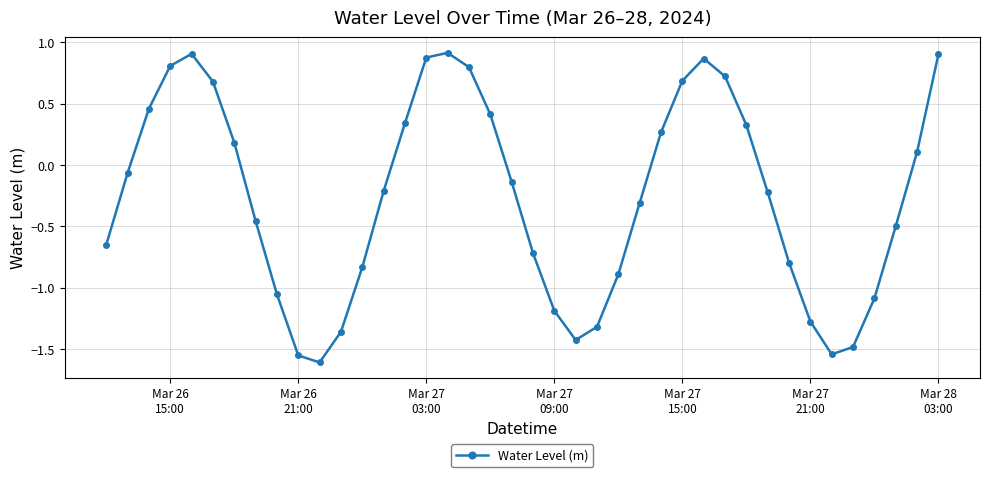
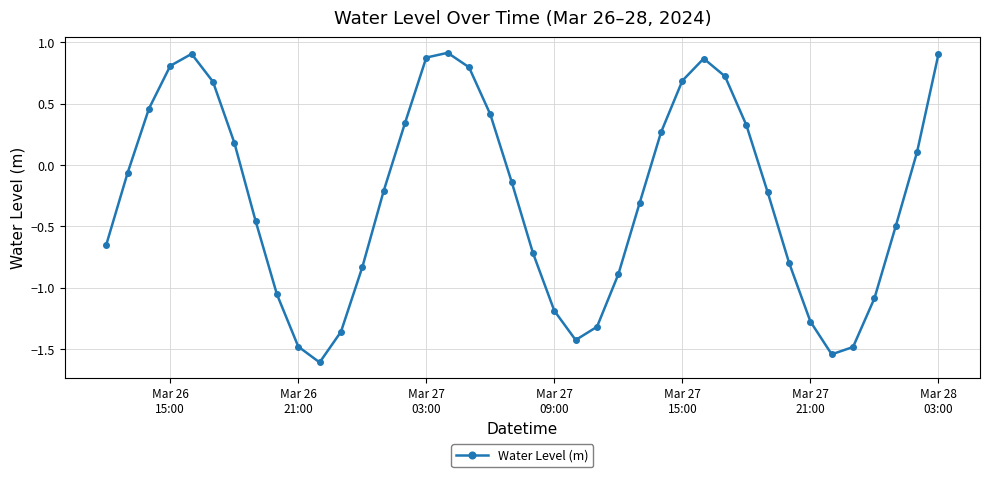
Mar 26 21:00: -1.55 -> -1.48
